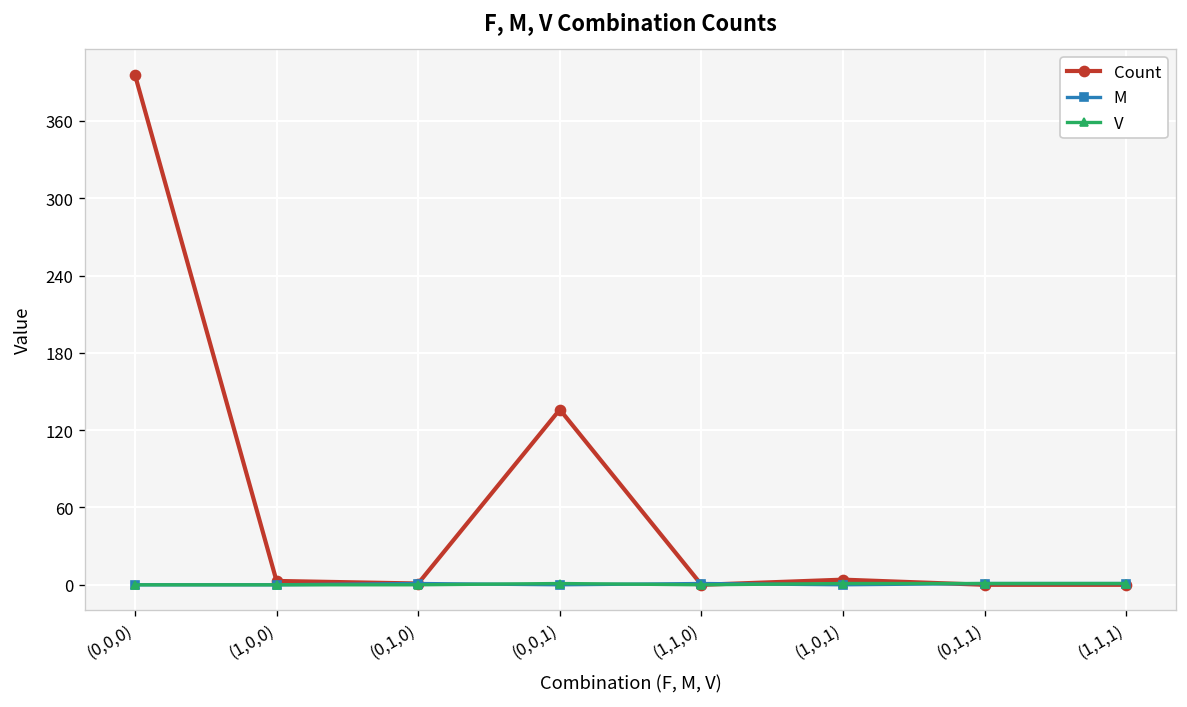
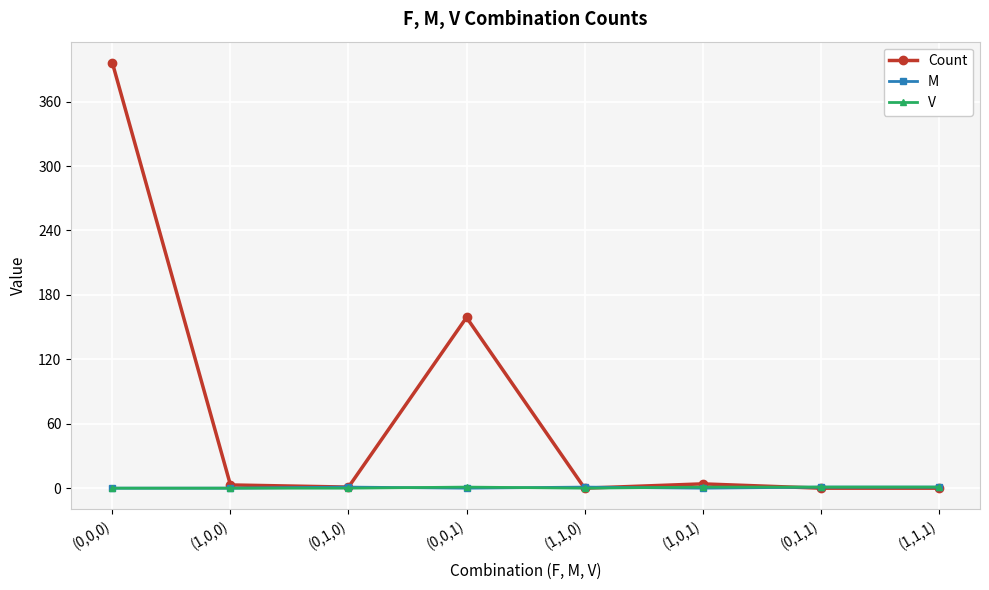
Count, (0,0,1): 136 -> 159
